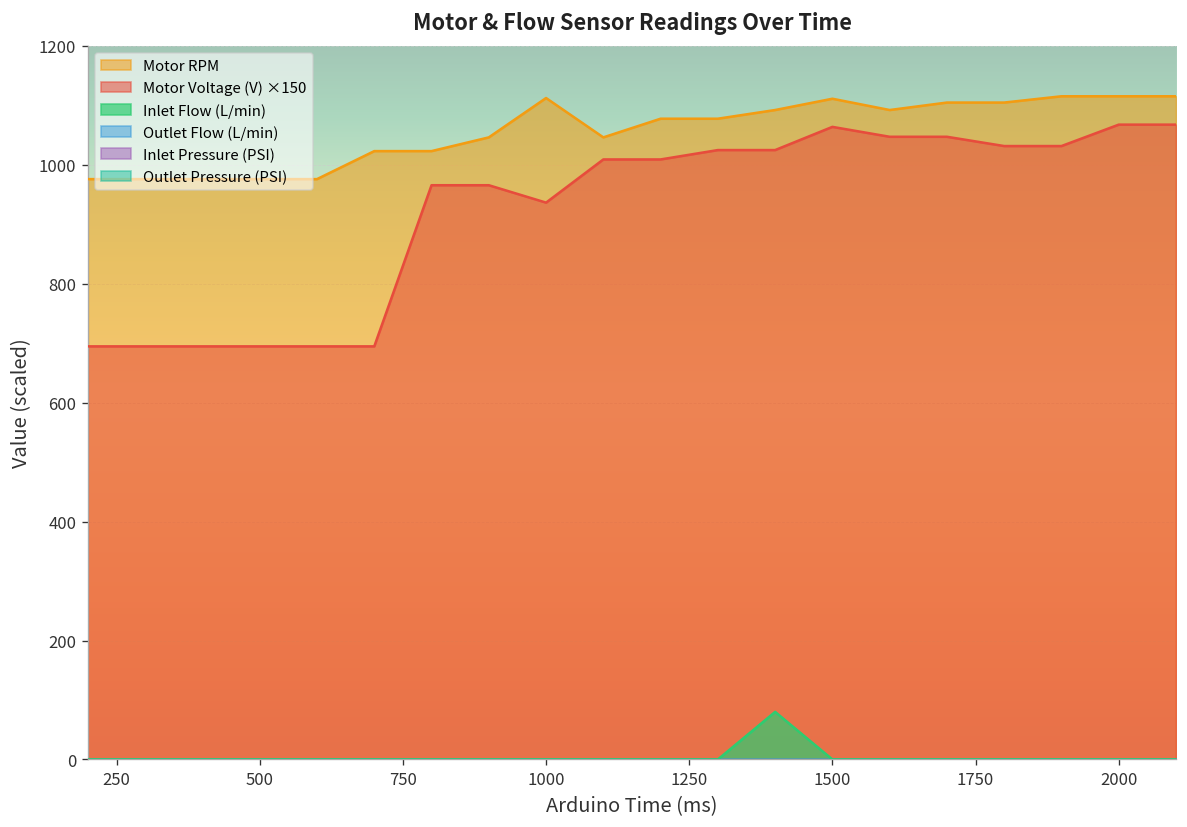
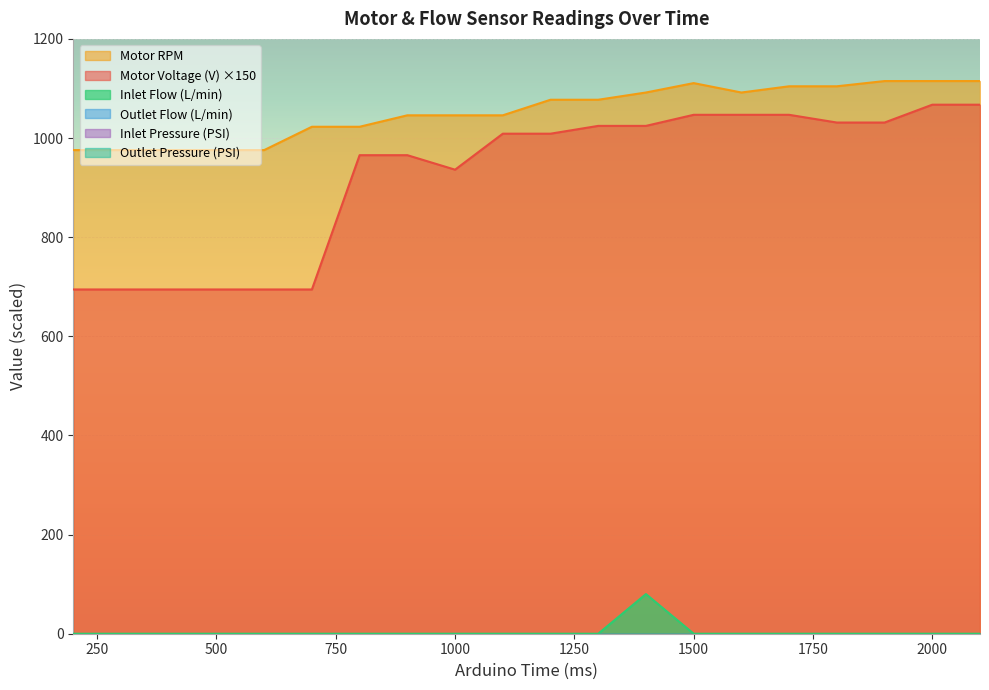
Motor RPM, 1000: 1110 -> 1050
Motor Voltage (V) ×150, 1500: 1060 -> 1050
